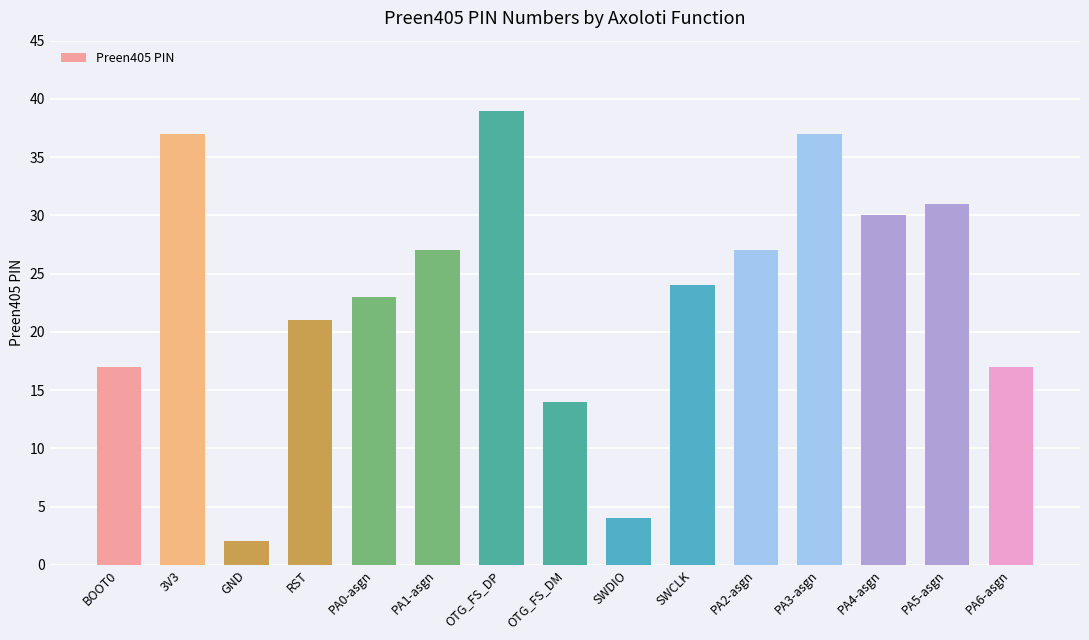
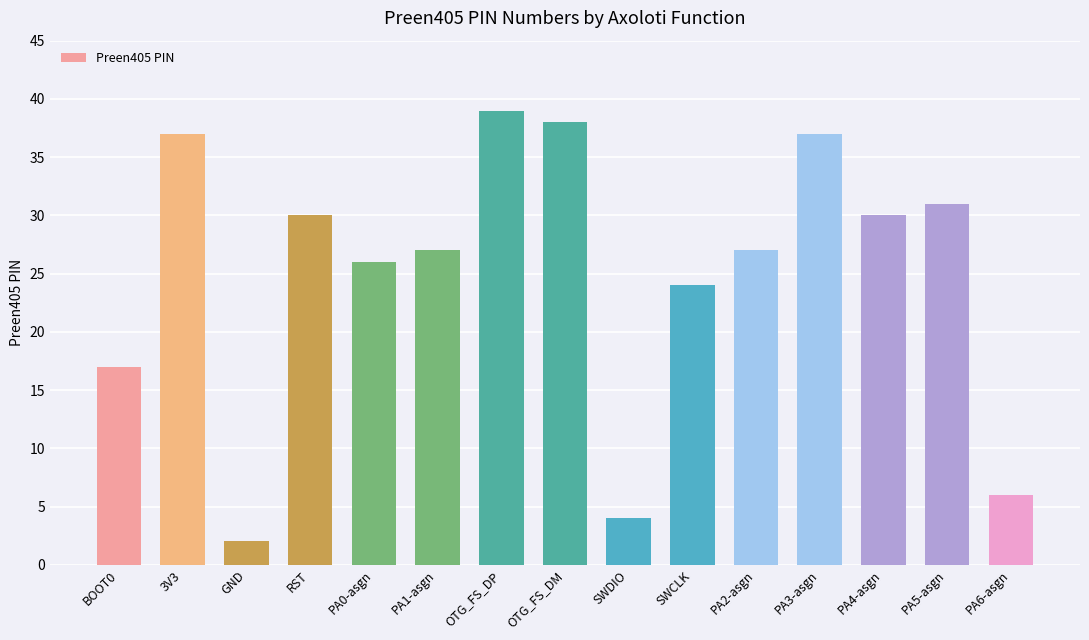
RST: 21 -> 30
PA0-asgn: 23 -> 26
OTG_FS_DM: 14 -> 38
PA6-asgn: 17 -> 6
